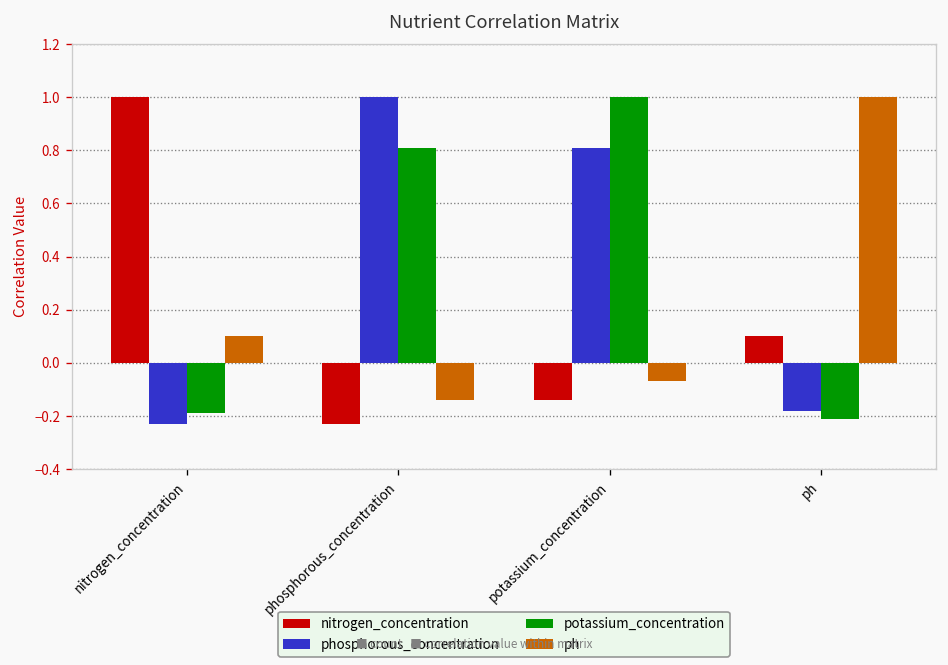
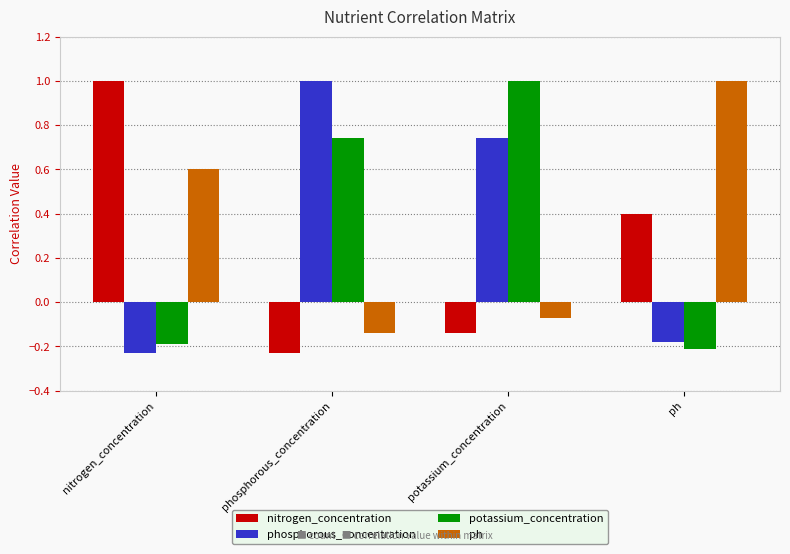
ph, nitrogen_concentration: 0.1 -> 0.6
potassium_concentration, phosphorous_concentration: 0.81 -> 0.74
phosphorous_concentration, potassium_concentration: 0.81 -> 0.74
nitrogen_concentration, ph: 0.1 -> 0.4
